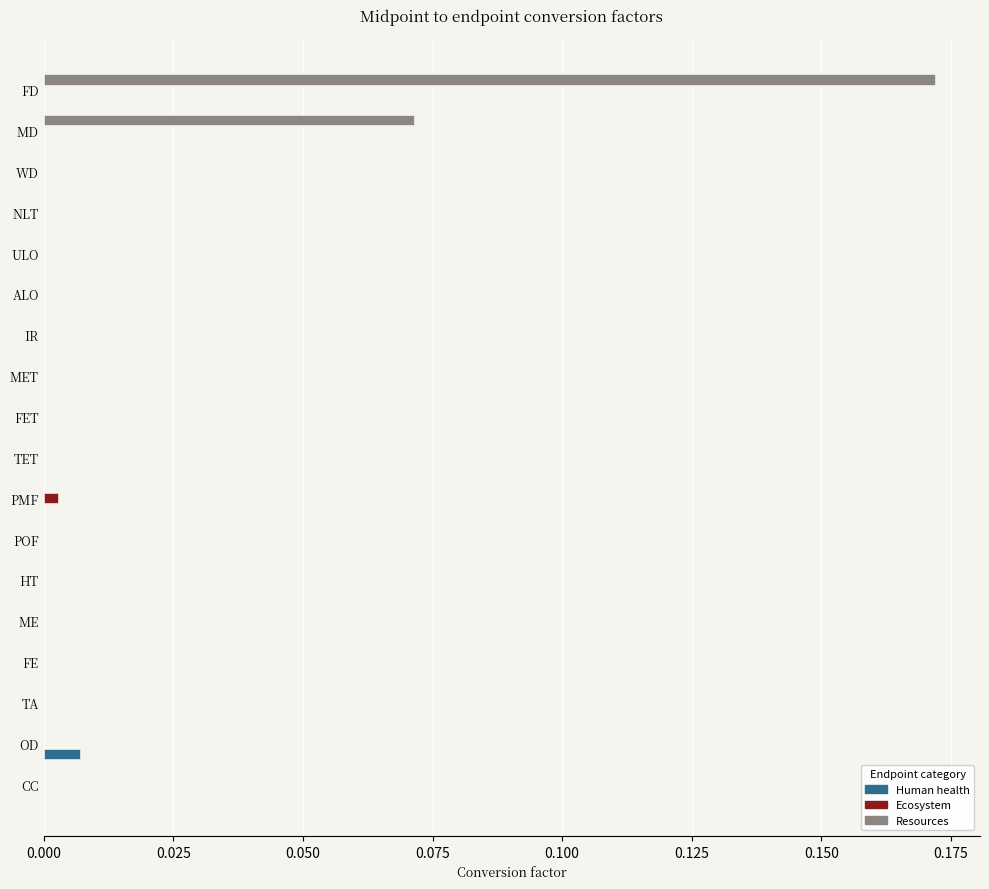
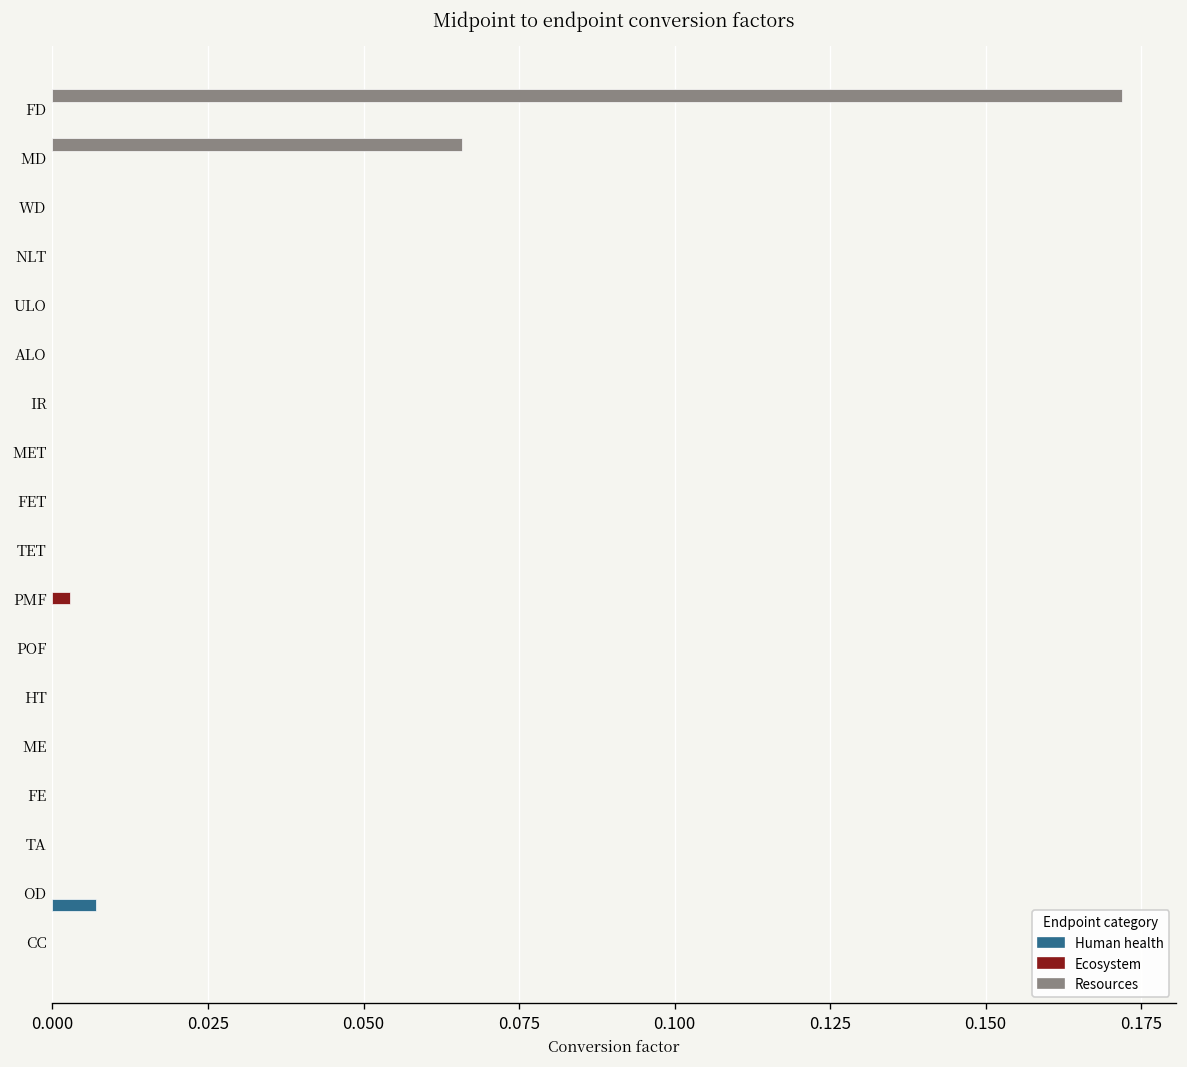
Resources, MD: 0.072 -> 0.066
